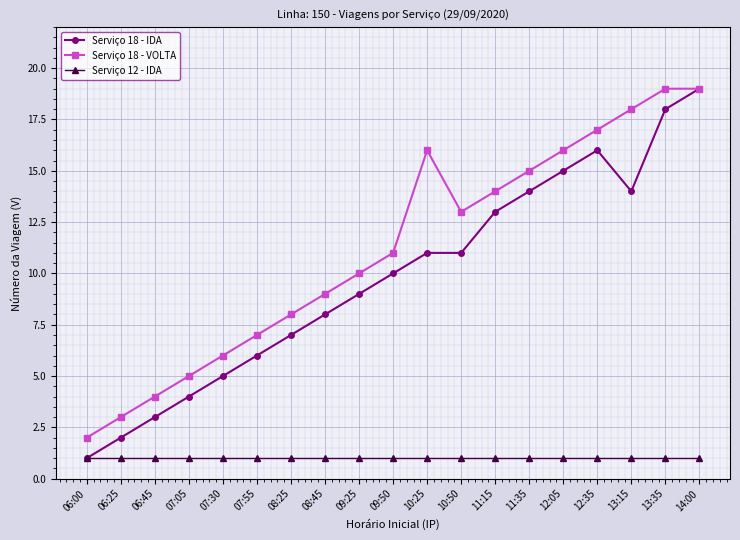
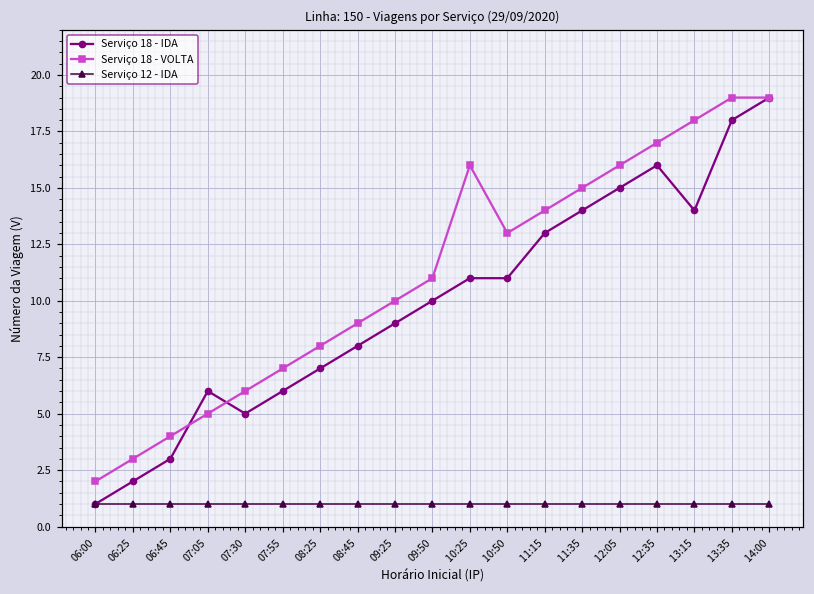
Serviço 18 - IDA, 07:05: 4 -> 6
